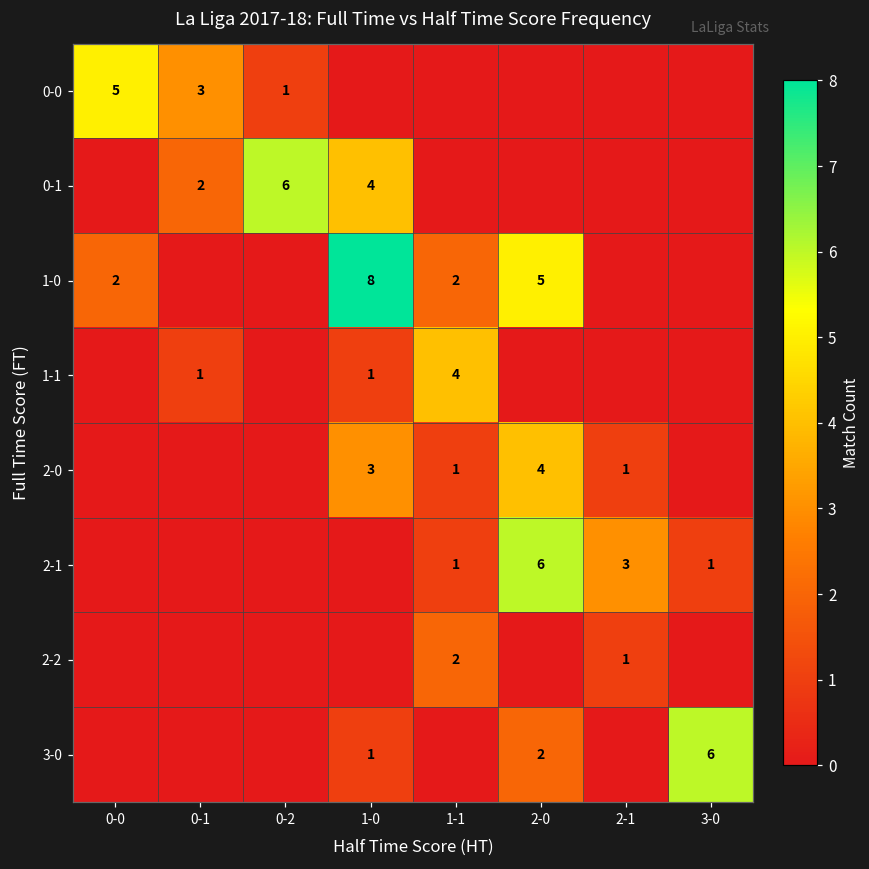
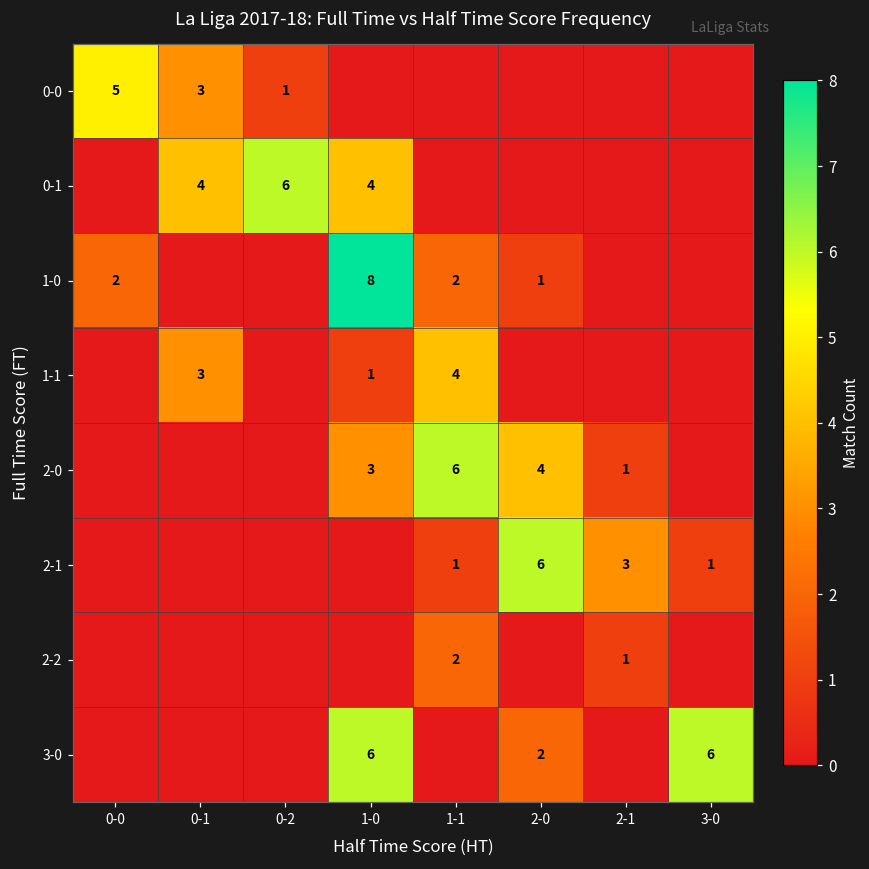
0-1, 0-1: 2 -> 4
1-0, 2-0: 5 -> 1
1-1, 0-1: 1 -> 3
2-0, 1-1: 1 -> 6
3-0, 1-0: 1 -> 6
